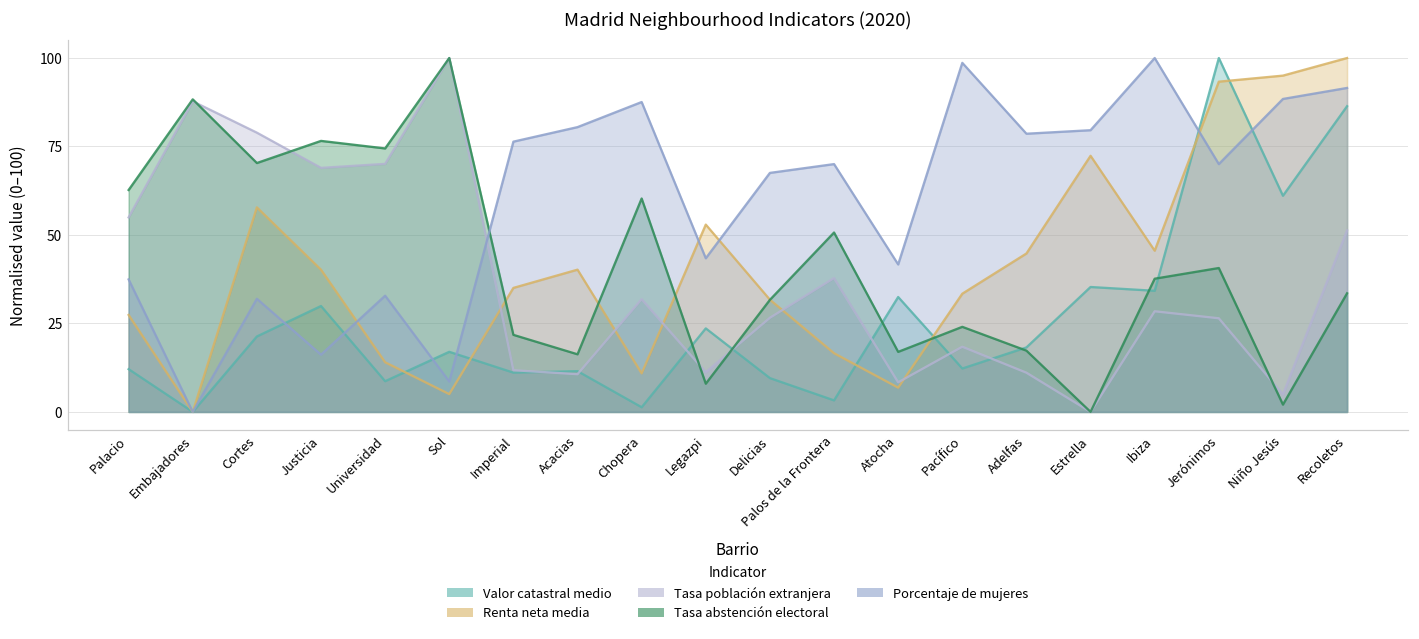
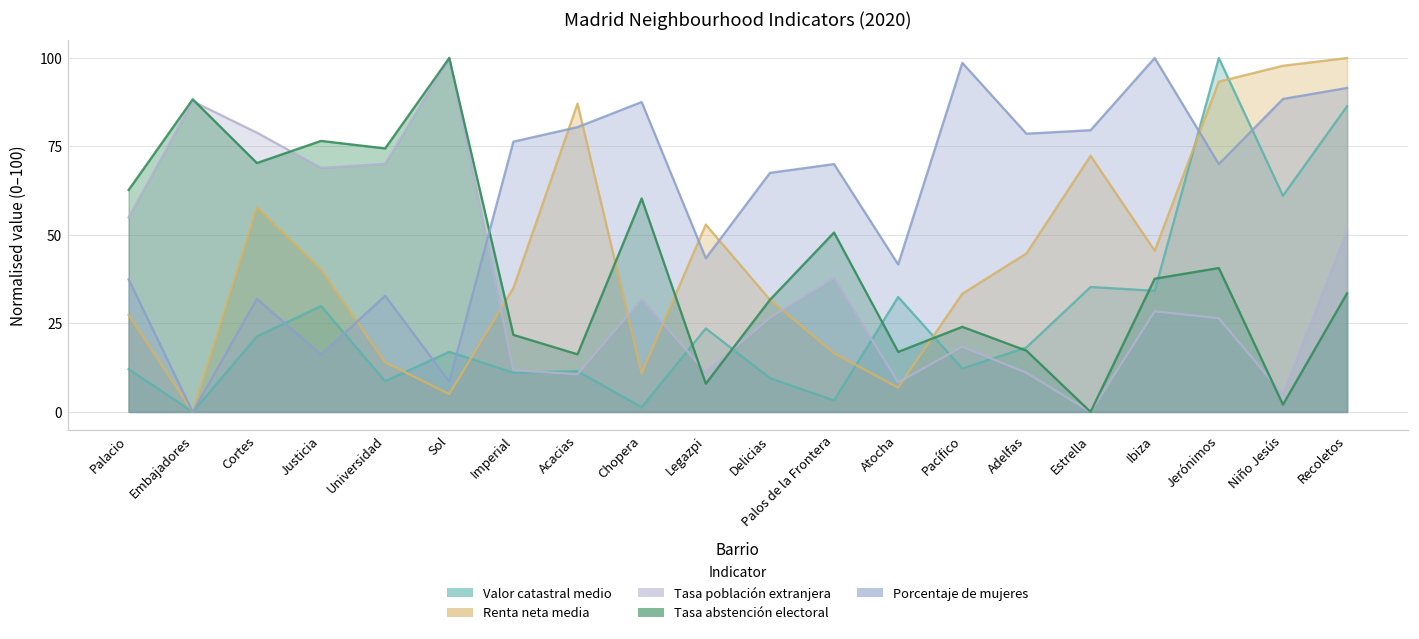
Renta neta media, Acacias: 40 -> 87
Renta neta media, Niño Jesús: 95 -> 98
